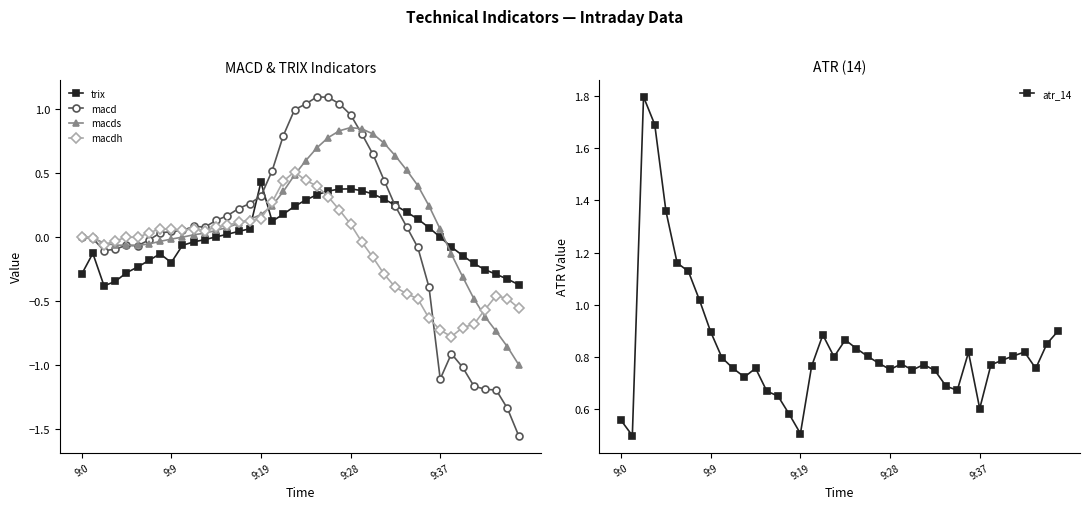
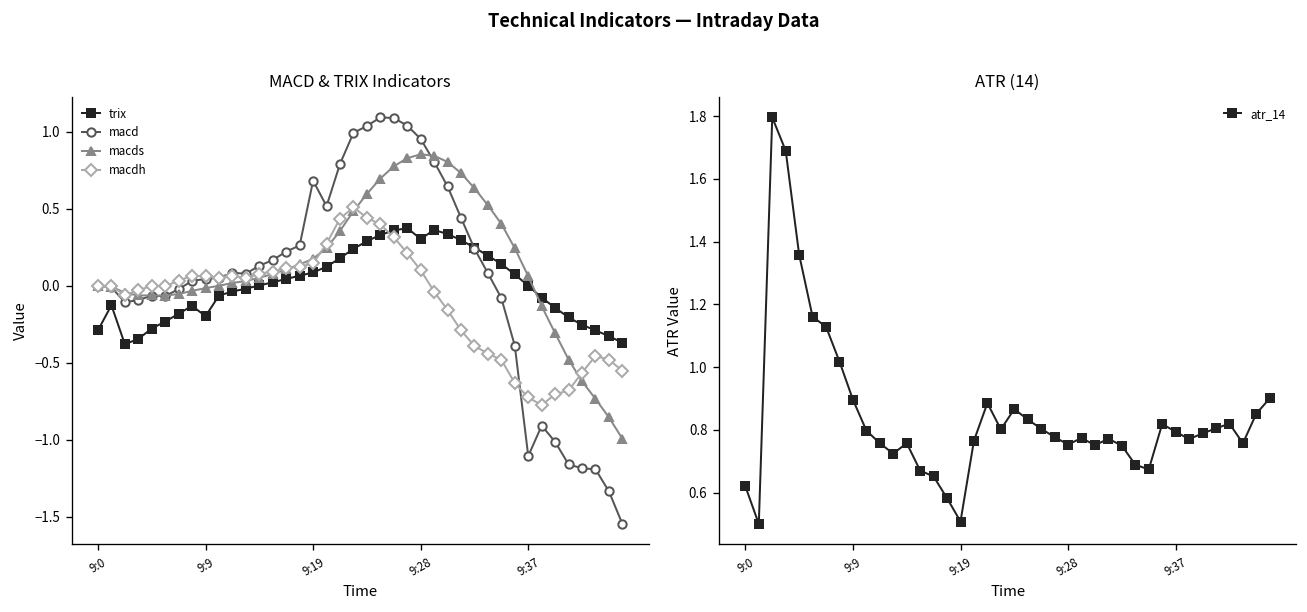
MACD & TRIX Indicators, trix, 9:19: 0.43 -> 0.09
MACD & TRIX Indicators, macd, 9:19: 0.32 -> 0.68
MACD & TRIX Indicators, trix, 9:28: 0.38 -> 0.30
ATR (14), 9:0: 0.56 -> 0.62
ATR (14), 9:37: 0.60 -> 0.79
